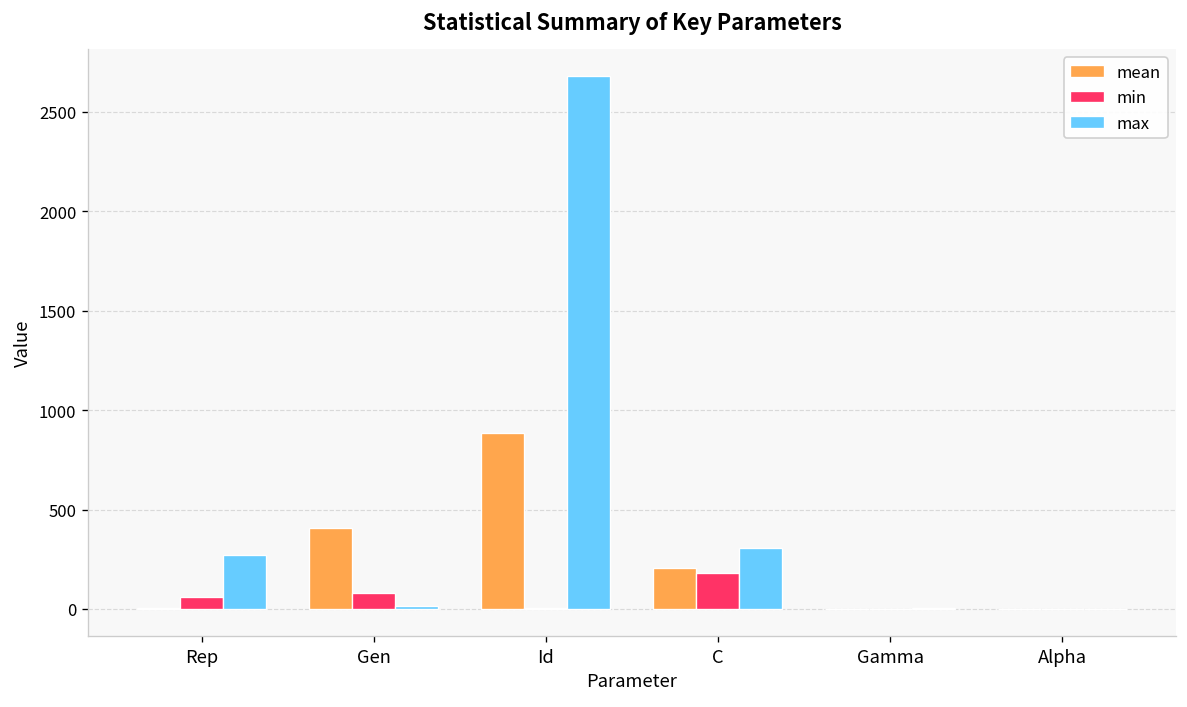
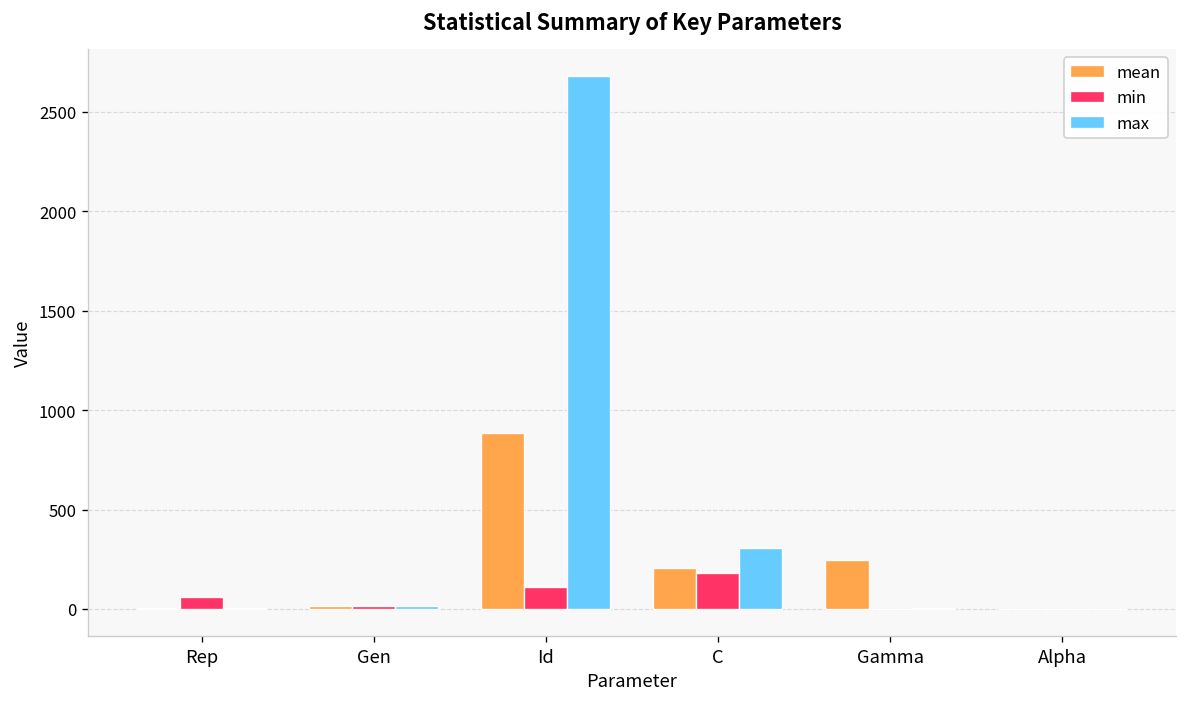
max, Rep: 270 -> 10
mean, Gen: 410 -> 10
min, Gen: 80 -> 10
min, Id: 10 -> 110
mean, Gamma: 0 -> 240
